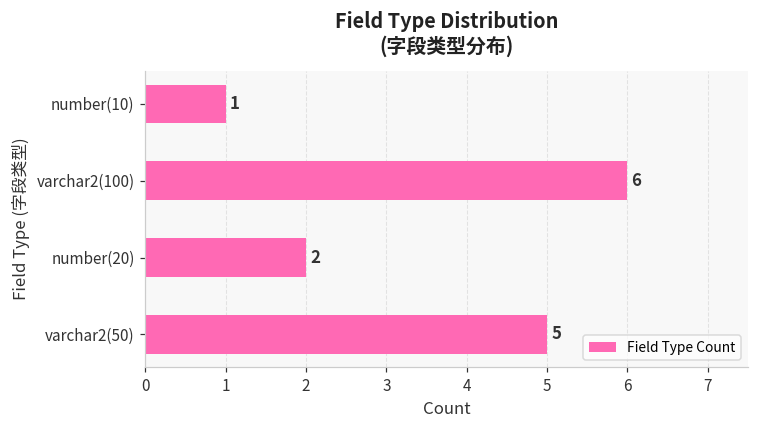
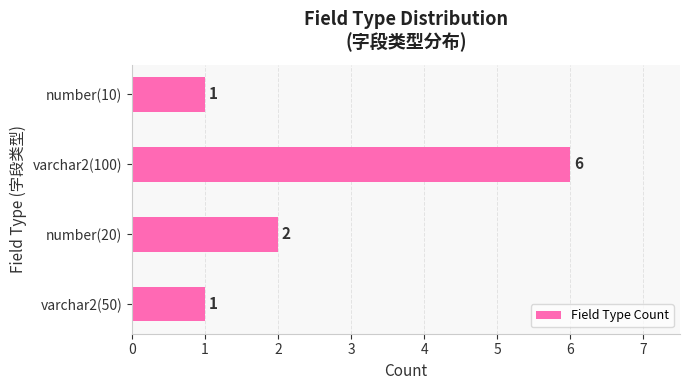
varchar2(50): 5 -> 1
